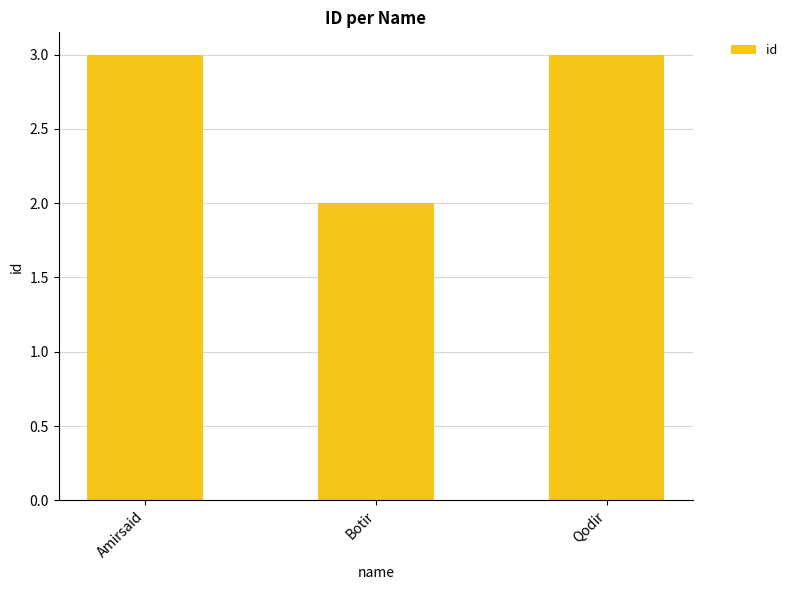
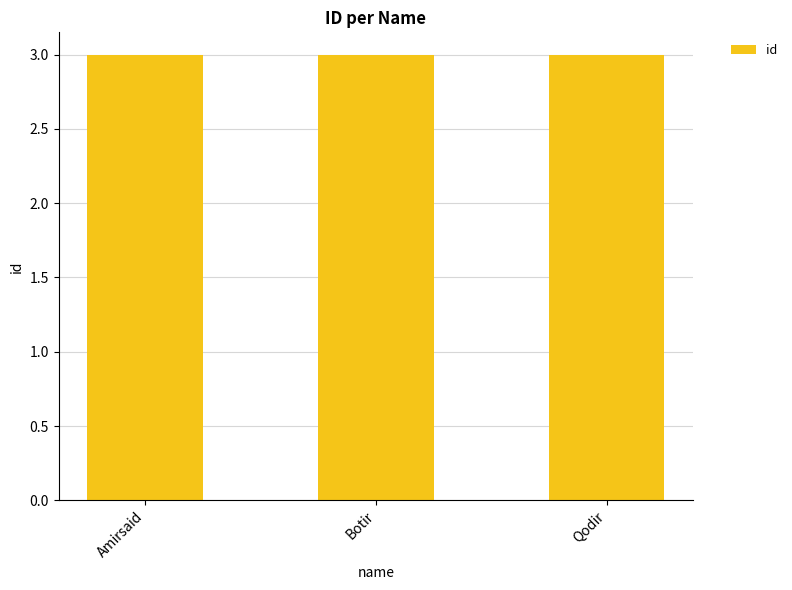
Botir: 2 -> 3
